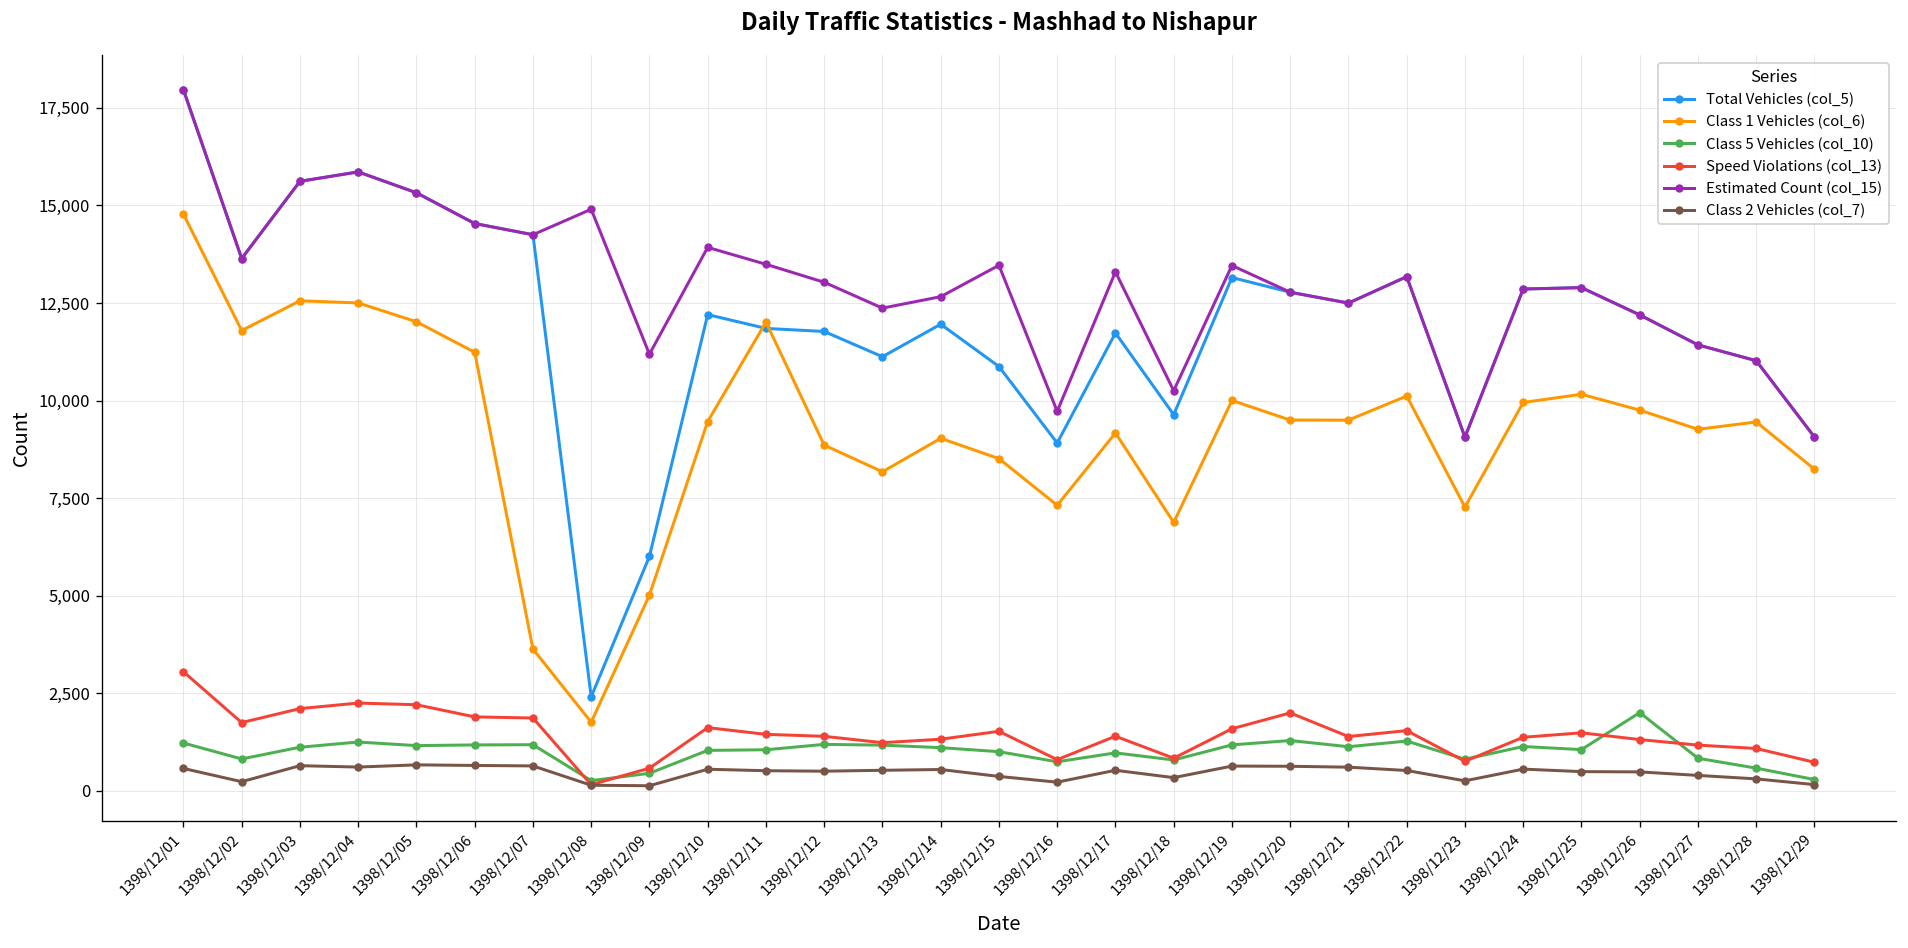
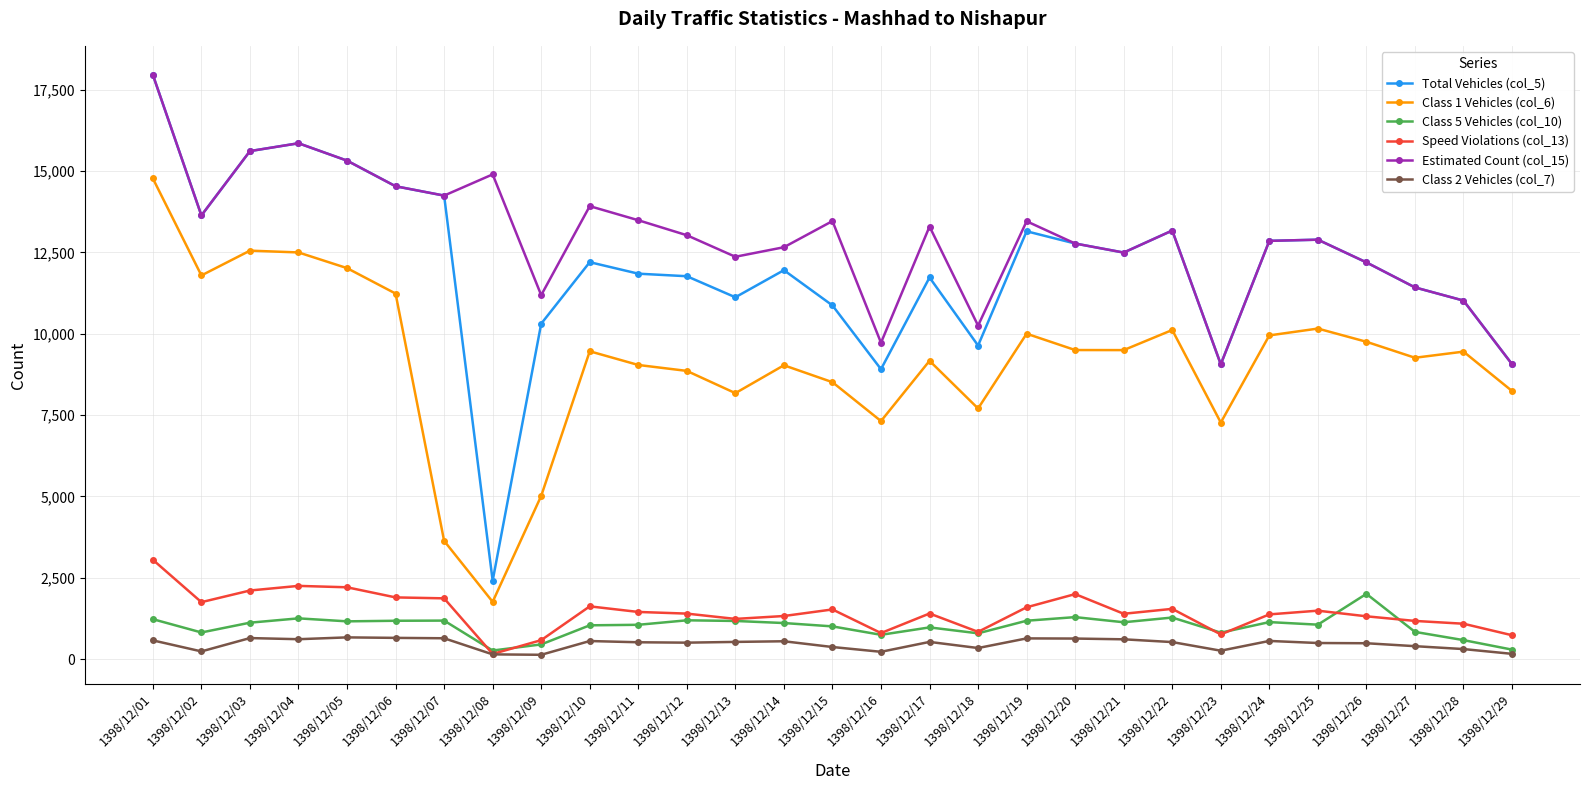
Total Vehicles (col_5), 1398/12/09: 6,000 -> 10,300
Class 1 Vehicles (col_6), 1398/12/11: 12,000 -> 9,000
Class 1 Vehicles (col_6), 1398/12/18: 6,900 -> 7,700
